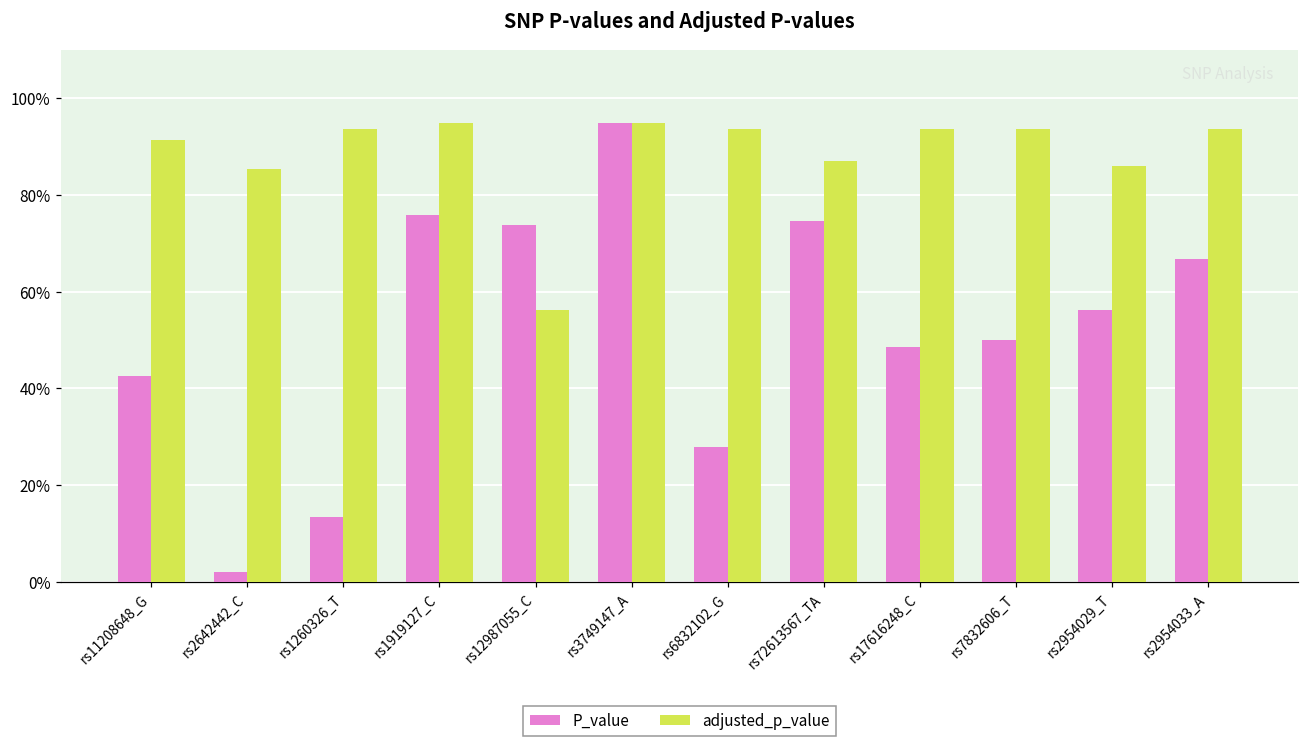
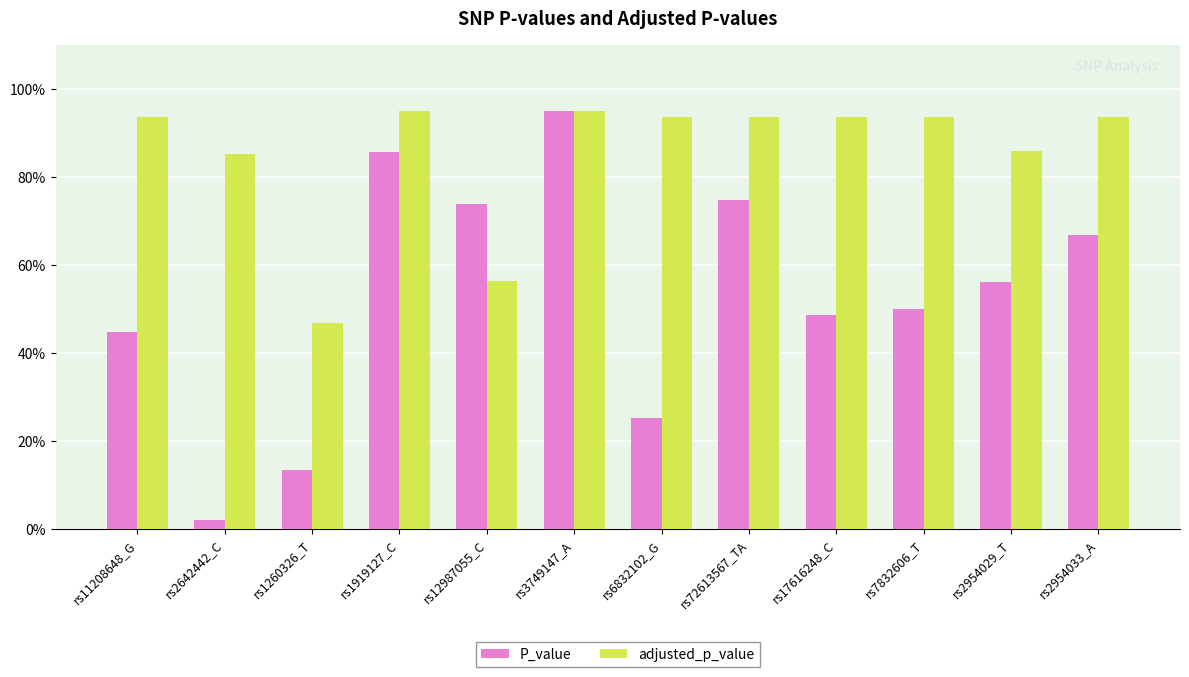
P_value, rs11208648_G: 43% -> 45%
adjusted_p_value, rs11208648_G: 91% -> 94%
adjusted_p_value, rs1260326_T: 94% -> 47%
P_value, rs1919127_C: 76% -> 86%
P_value, rs6832102_G: 28% -> 25%
adjusted_p_value, rs72613567_TA: 87% -> 94%
